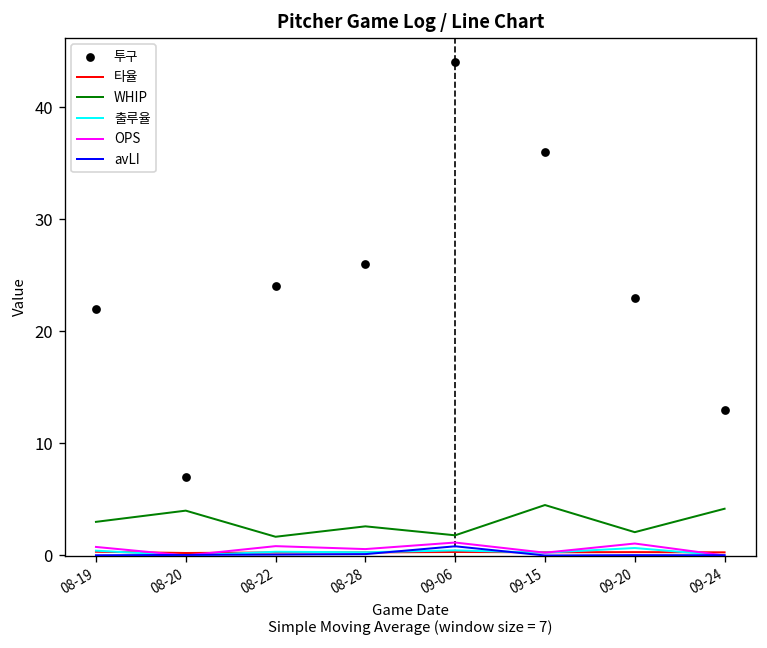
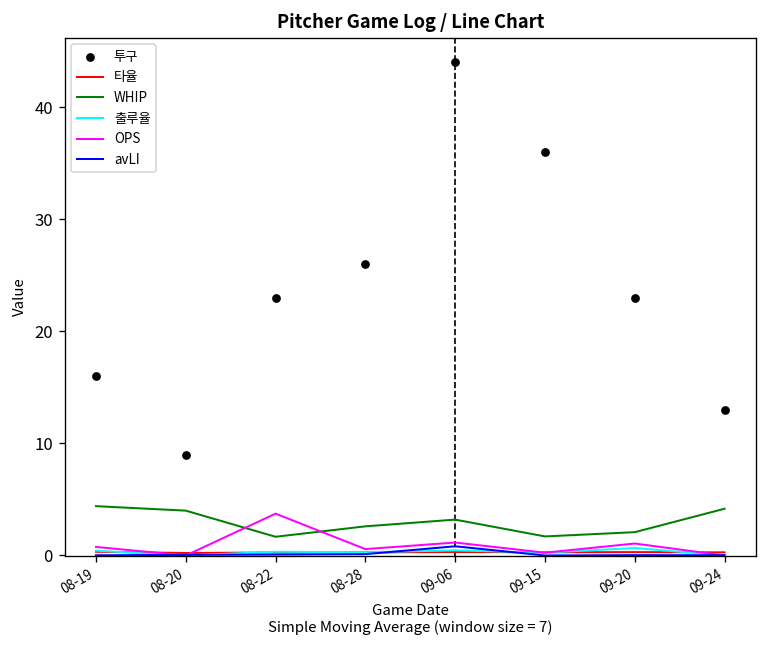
WHIP, 08-19: 3 -> 4
투구, 08-19: 22 -> 16
투구, 08-20: 7 -> 9
OPS, 08-22: 1 -> 4
투구, 08-22: 24 -> 23
WHIP, 09-06: 2 -> 3
WHIP, 09-15: 5 -> 2
